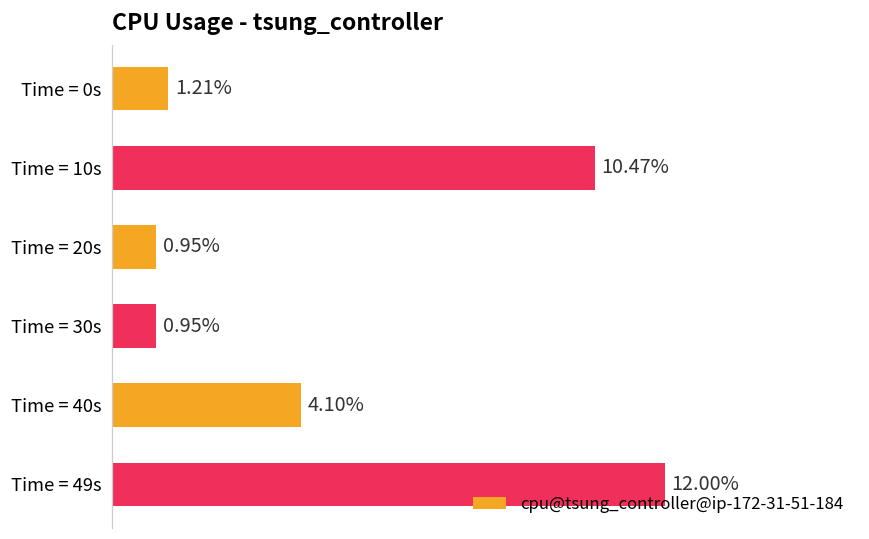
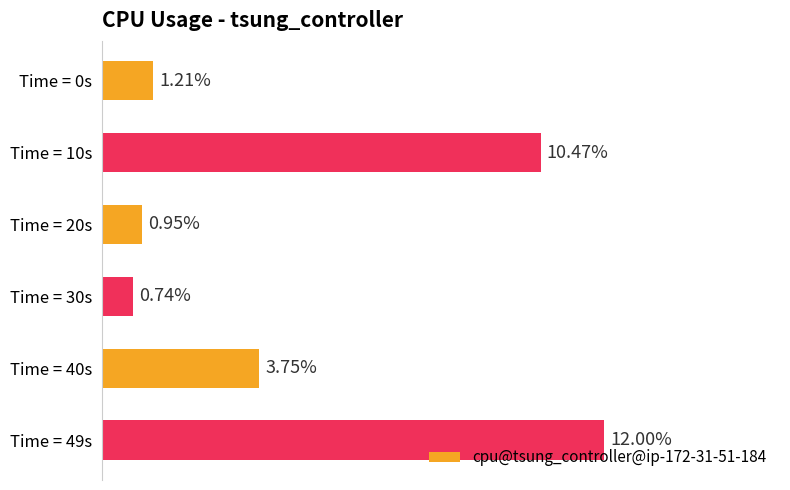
Time = 30s: 0.95% -> 0.74%
Time = 40s: 4.10% -> 3.75%
